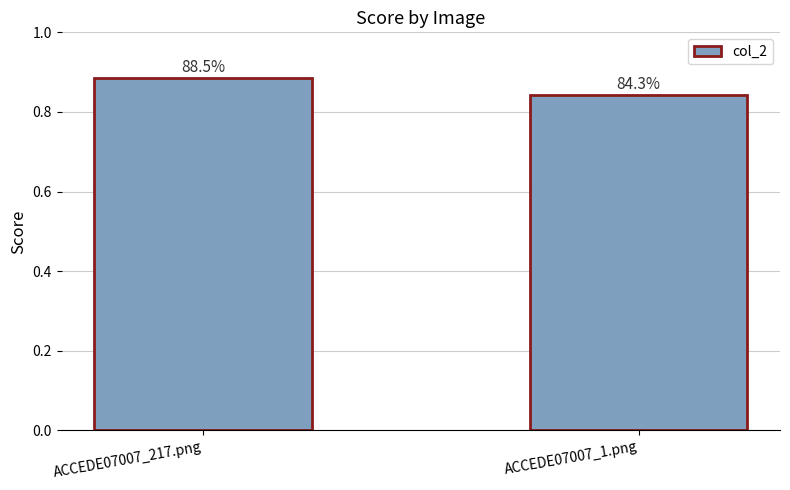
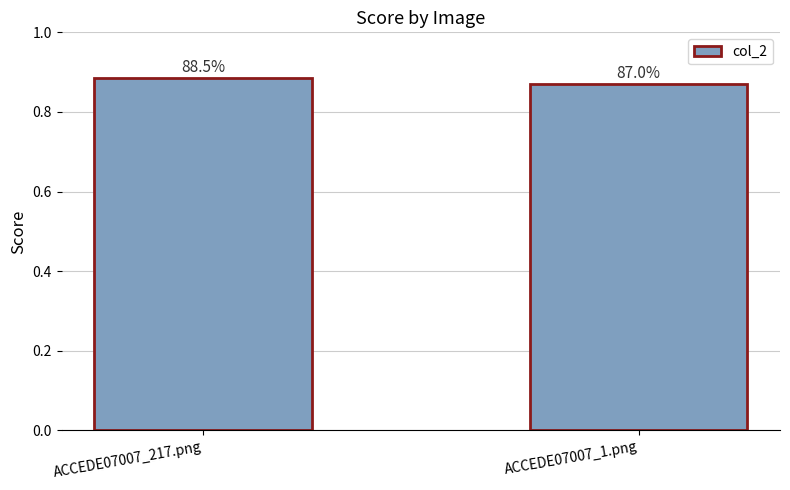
ACCEDE07007_1.png: 84.3% -> 87.0%
